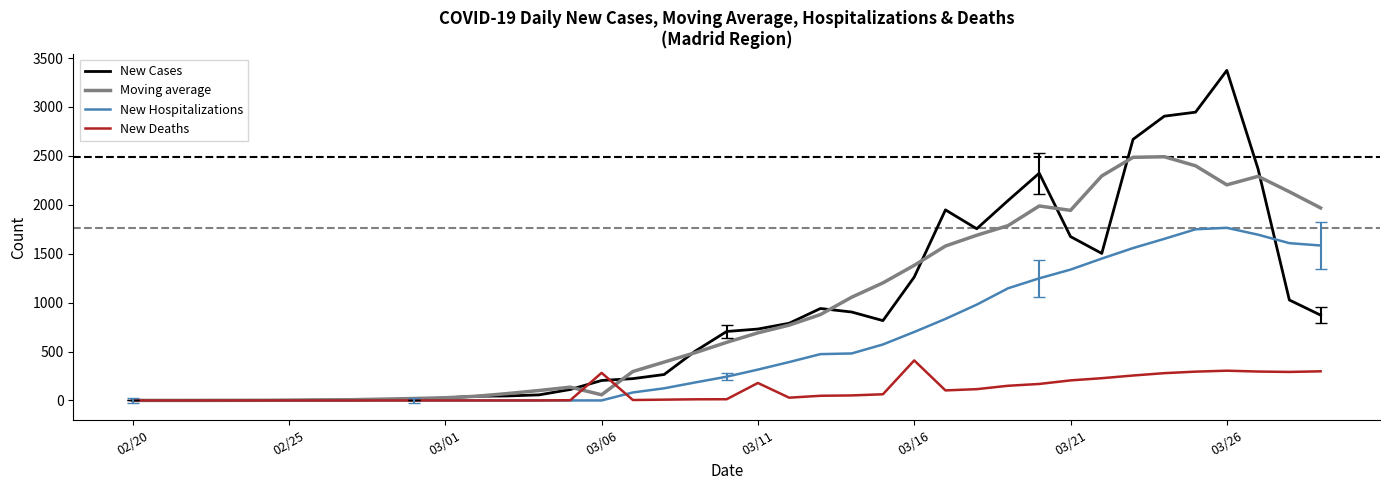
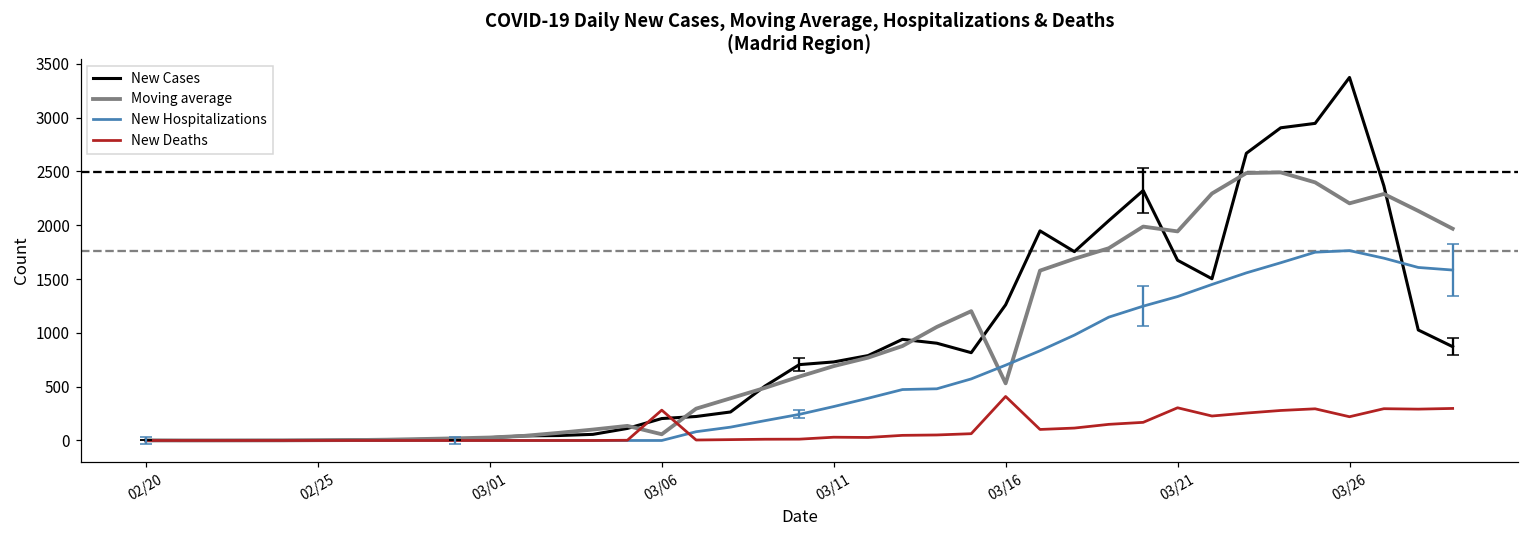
New Deaths, 03/11: 200 -> 0
Moving average, 03/16: 1400 -> 500
New Deaths, 03/21: 200 -> 300
New Deaths, 03/26: 300 -> 200
